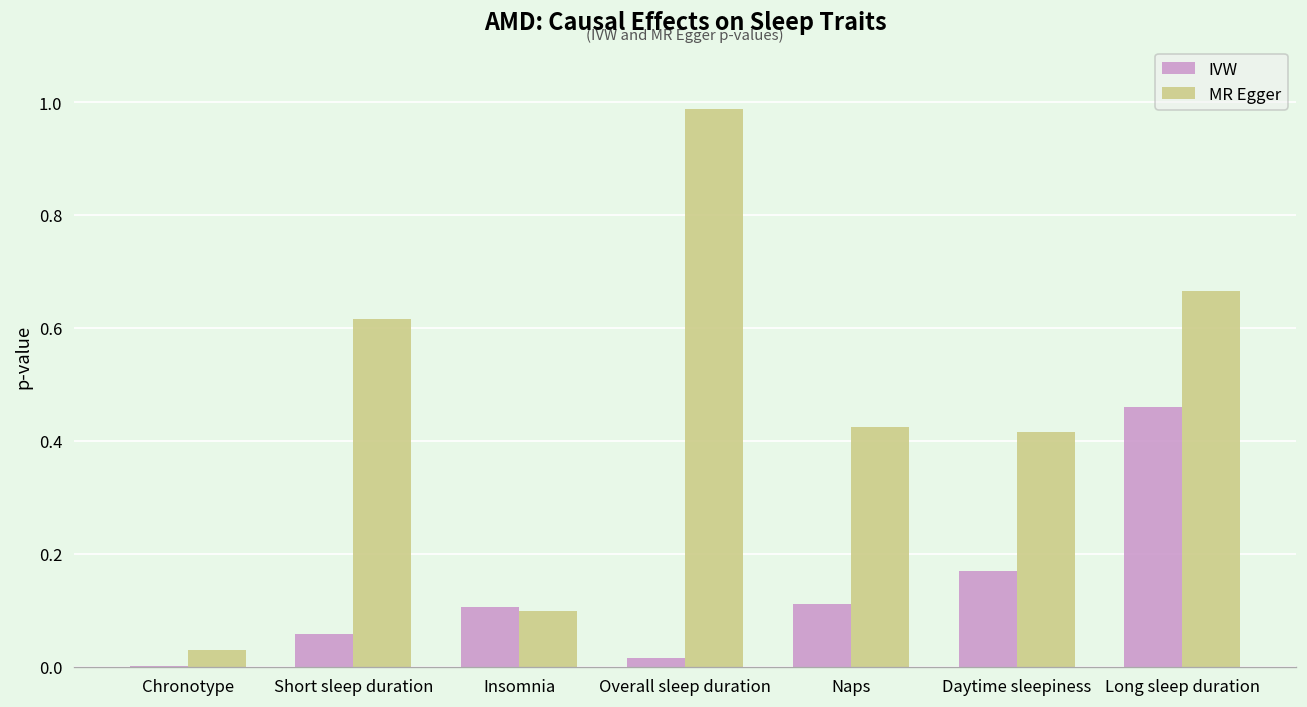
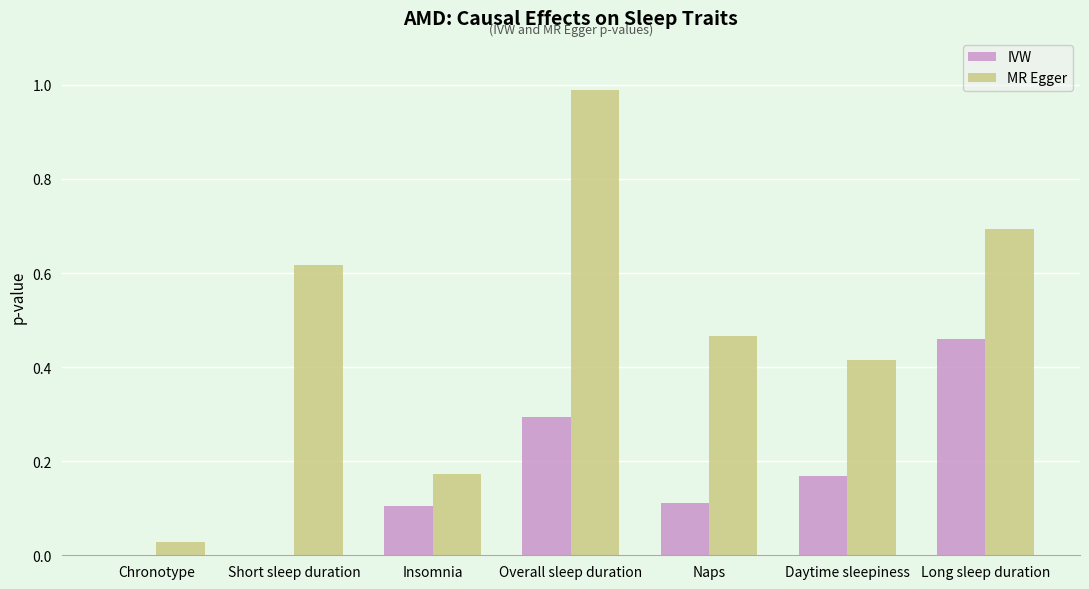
IVW, Short sleep duration: 0.06 -> 0.00
MR Egger, Insomnia: 0.10 -> 0.17
IVW, Overall sleep duration: 0.01 -> 0.29
MR Egger, Naps: 0.42 -> 0.47
MR Egger, Long sleep duration: 0.67 -> 0.69
